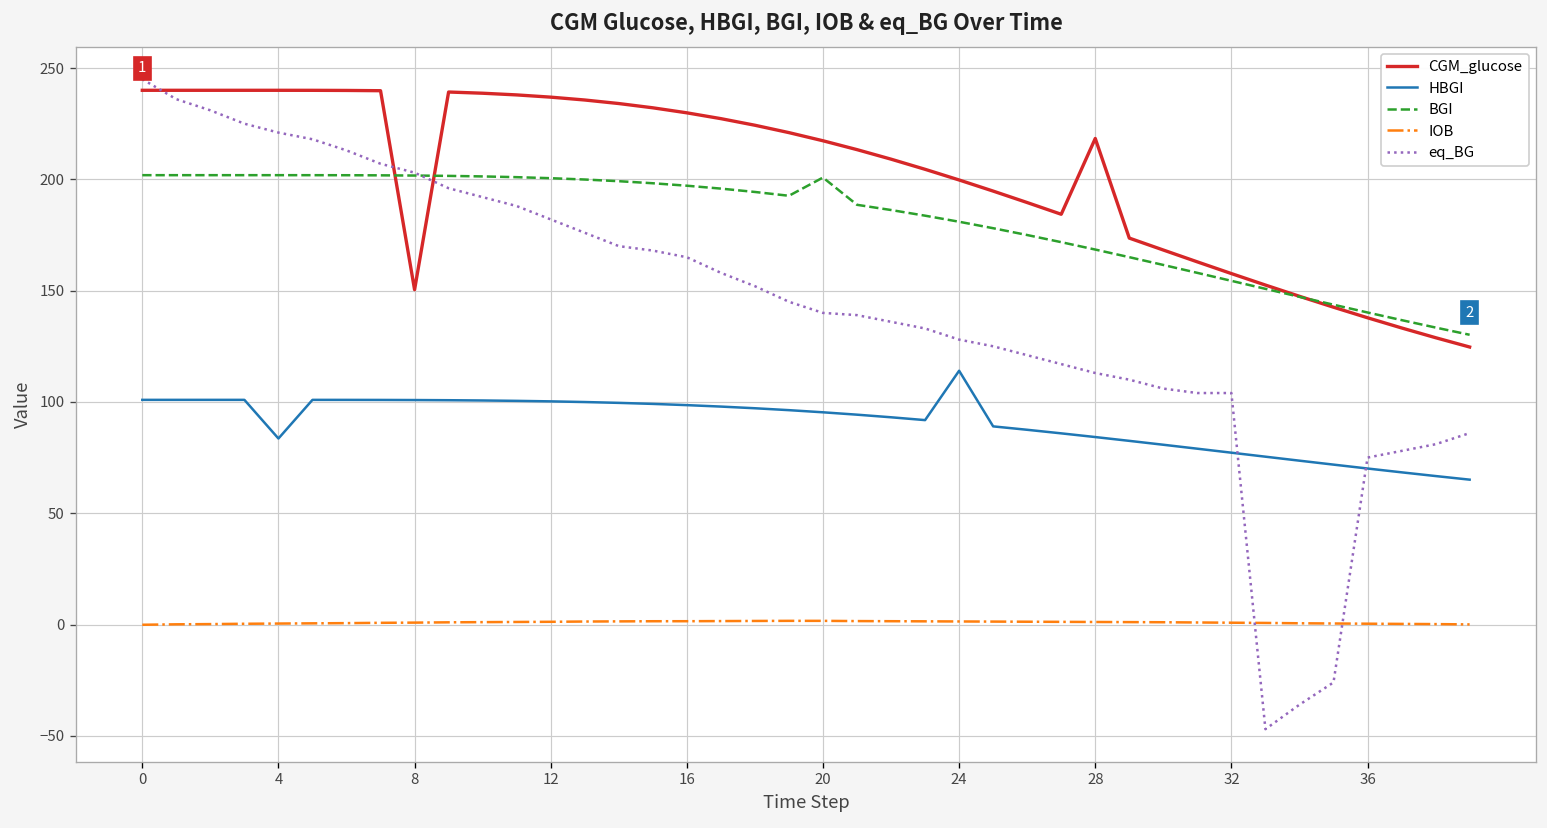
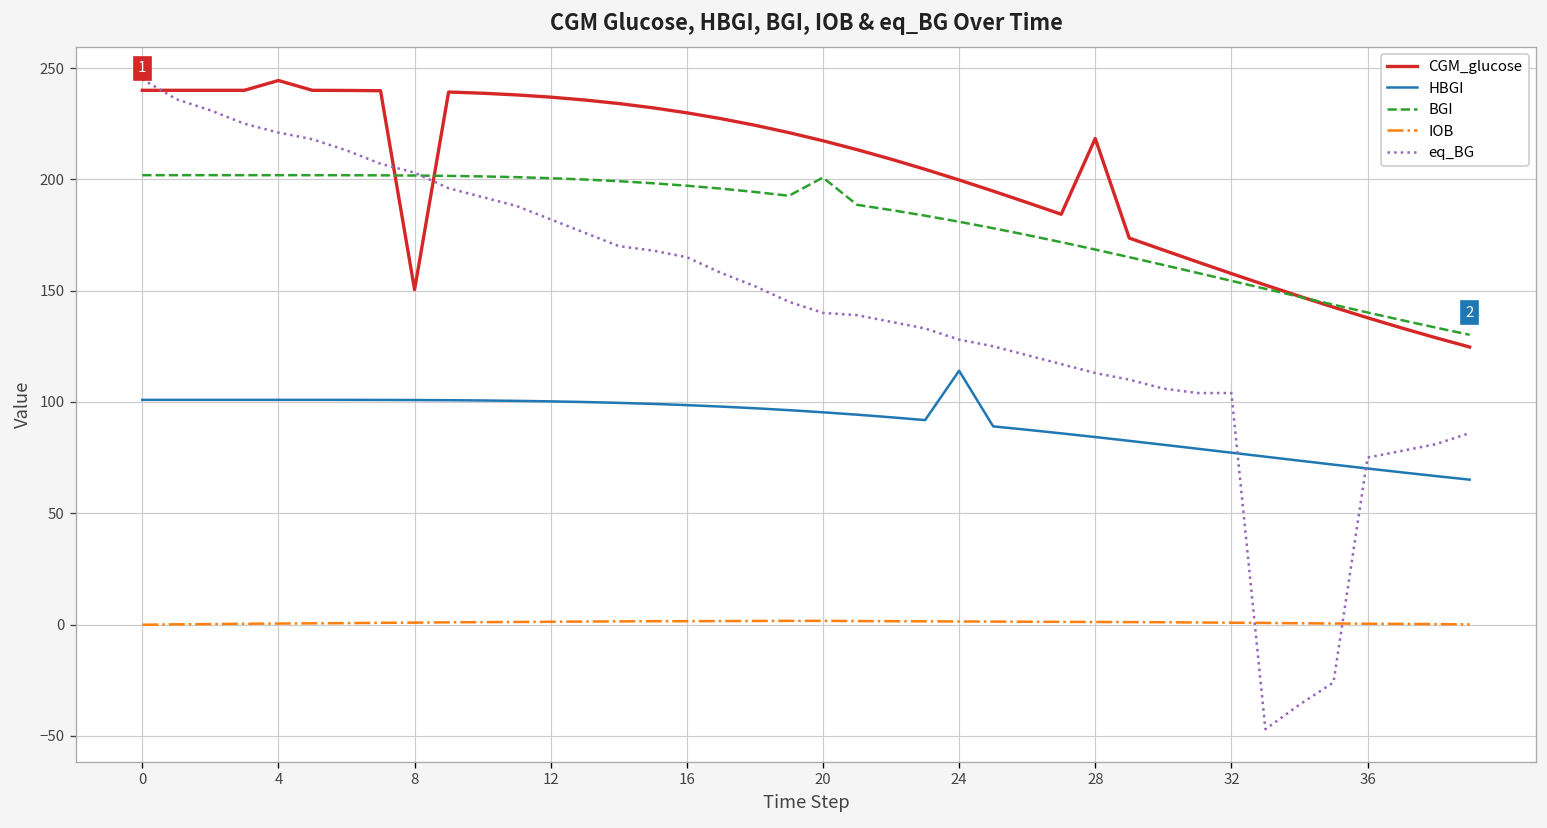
CGM_glucose, 4: 240 -> 244
HBGI, 4: 84 -> 101
